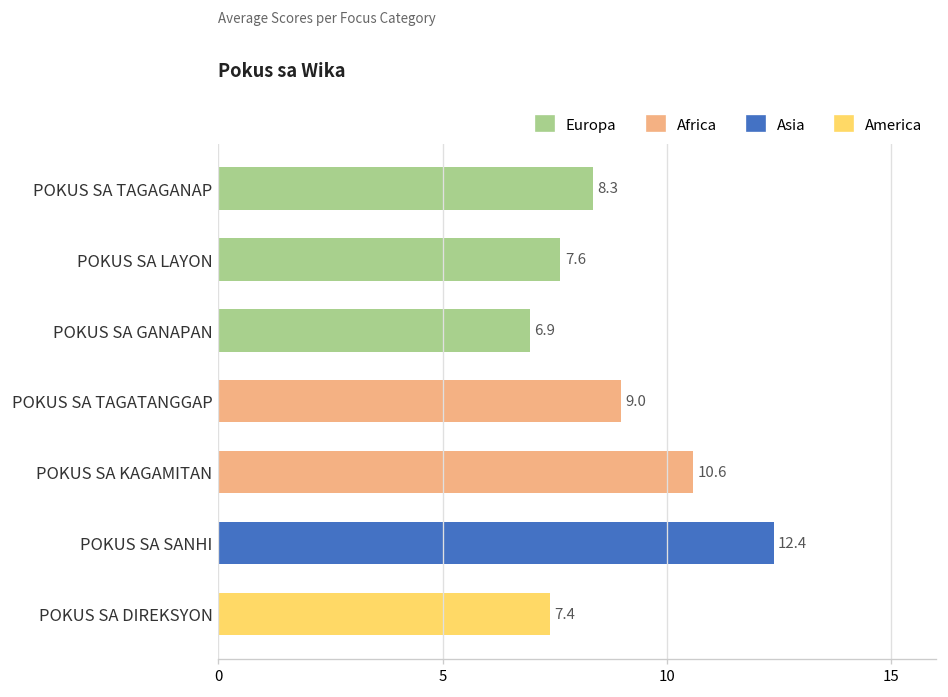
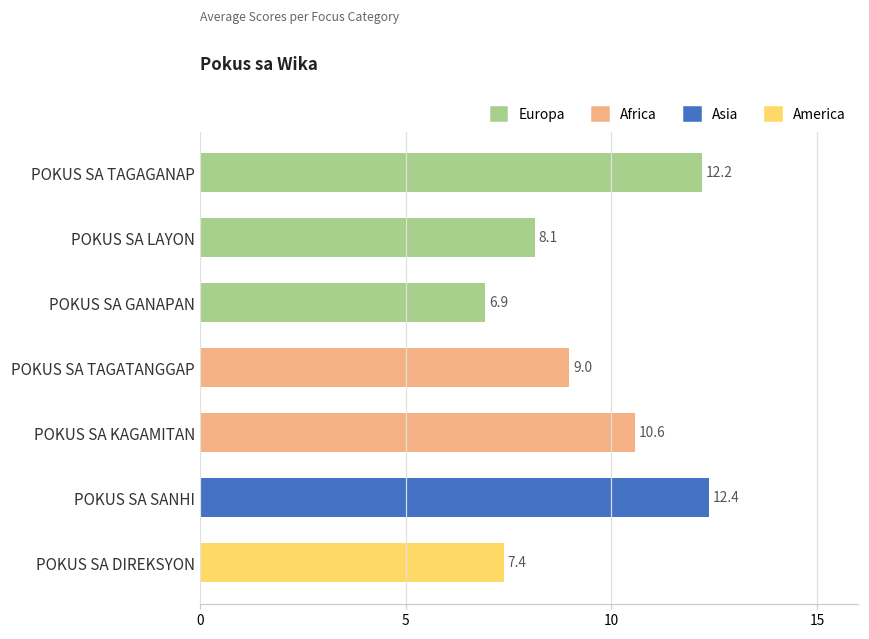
POKUS SA TAGAGANAP: 8.3 -> 12.2
POKUS SA LAYON: 7.6 -> 8.1
